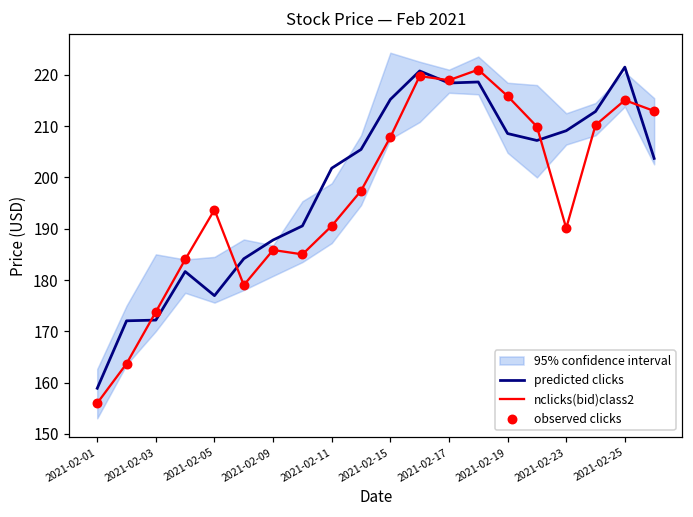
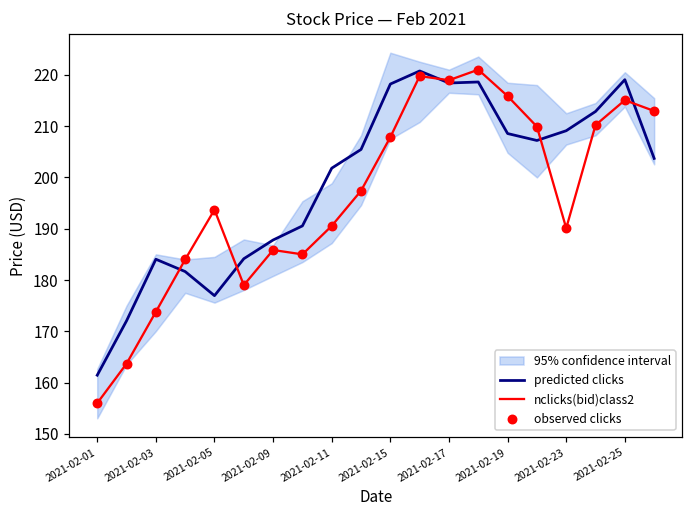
predicted clicks, 2021-02-01: 159 -> 161
predicted clicks, 2021-02-03: 172 -> 184
predicted clicks, 2021-02-15: 215 -> 218
predicted clicks, 2021-02-25: 222 -> 219
